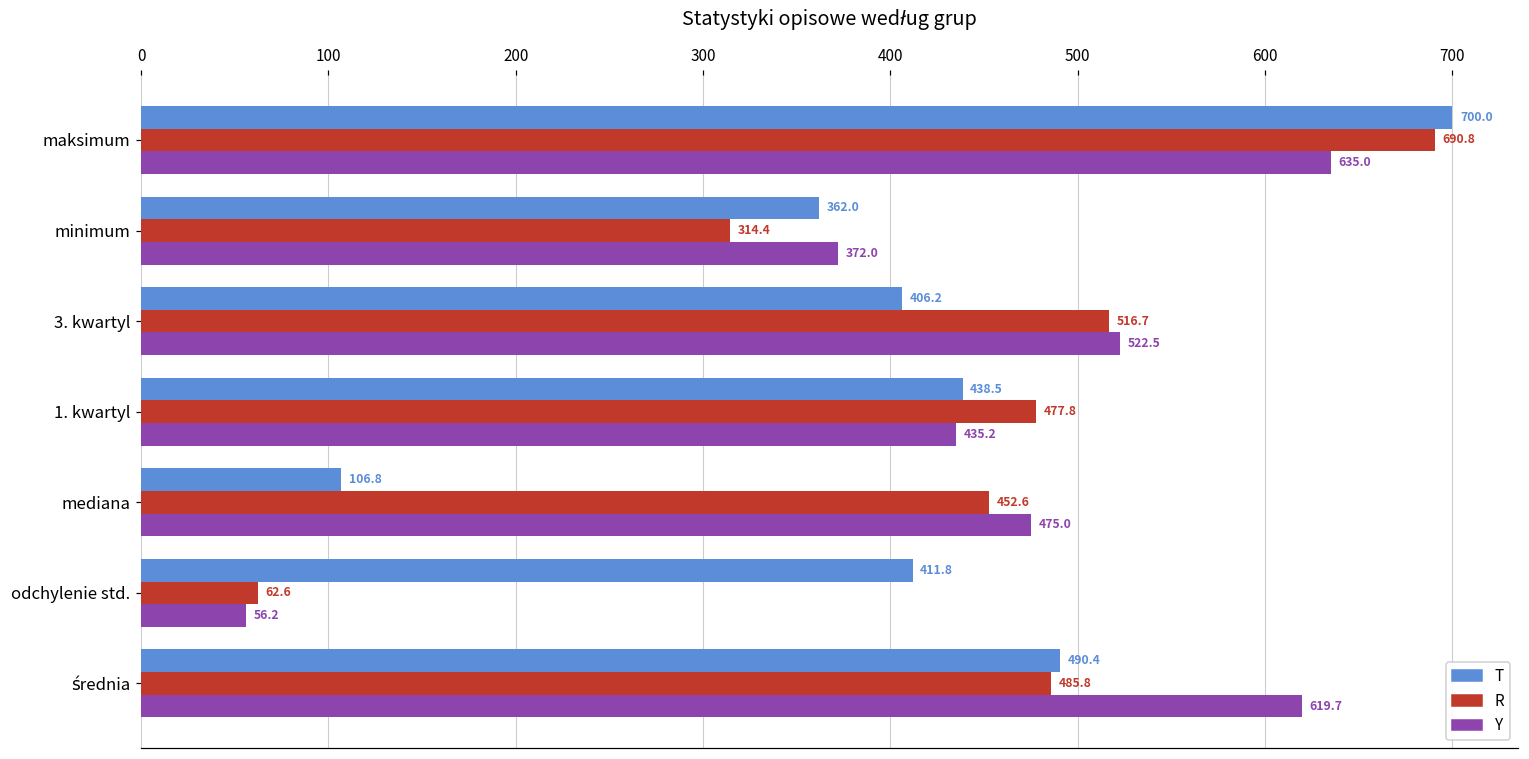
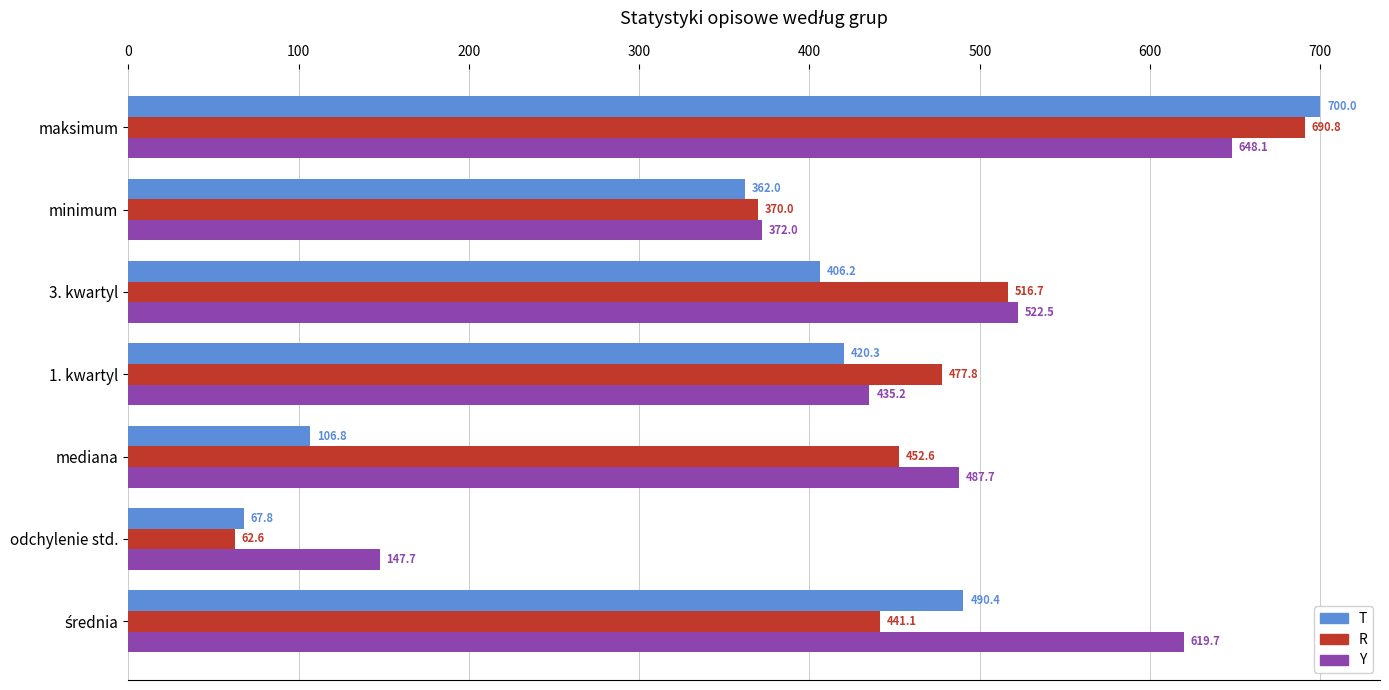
Y, maksimum: 635.0 -> 648.1
R, minimum: 314.4 -> 370.0
T, 1. kwartyl: 438.5 -> 420.3
Y, mediana: 475.0 -> 487.7
T, odchylenie std.: 411.8 -> 67.8
Y, odchylenie std.: 56.2 -> 147.7
R, średnia: 485.8 -> 441.1
